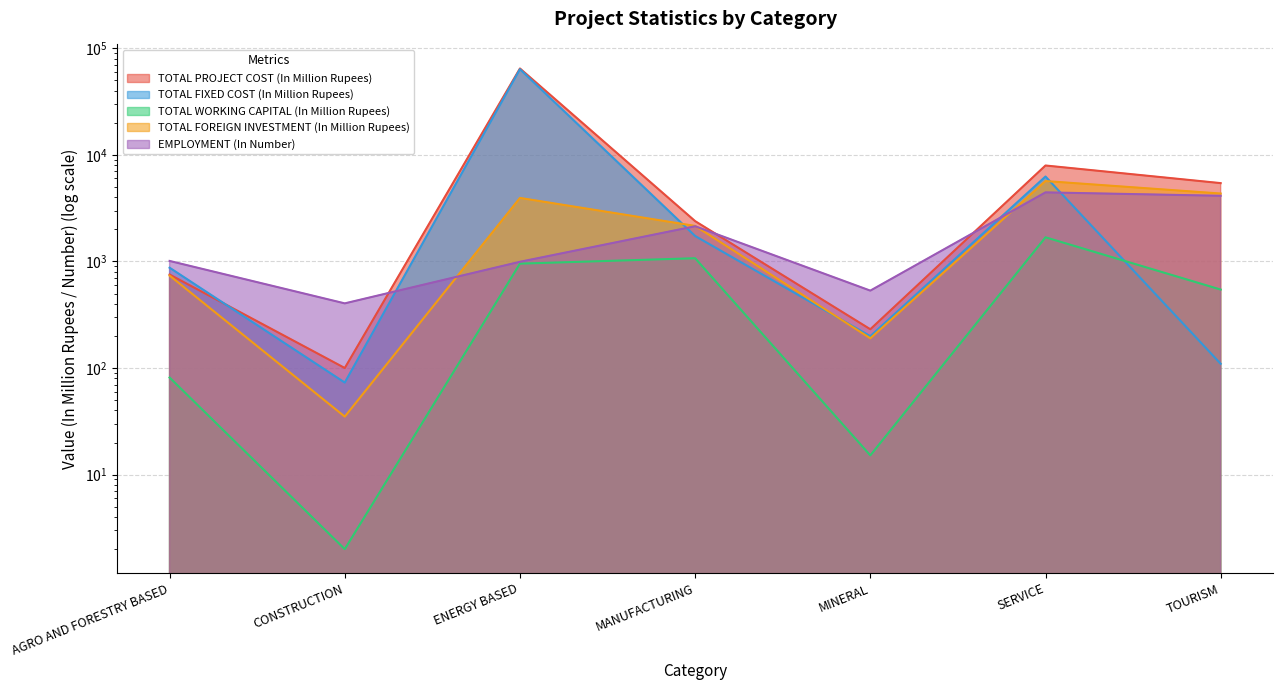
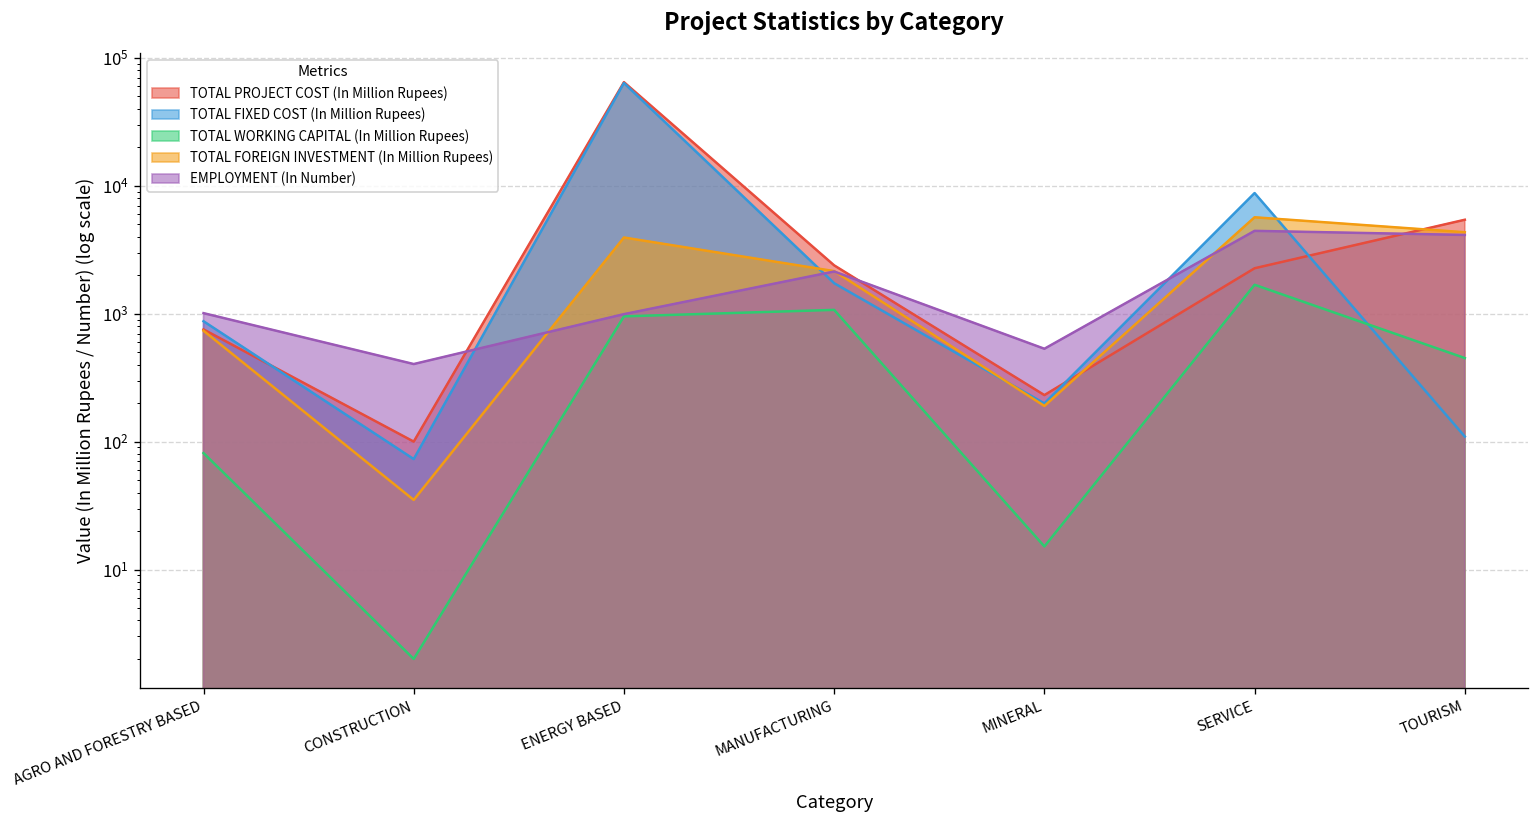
TOTAL PROJECT COST (In Million Rupees), SERVICE: 8000 -> 2300
TOTAL FIXED COST (In Million Rupees), SERVICE: 6000 -> 9000
TOTAL WORKING CAPITAL (In Million Rupees), TOURISM: 500 -> 450
